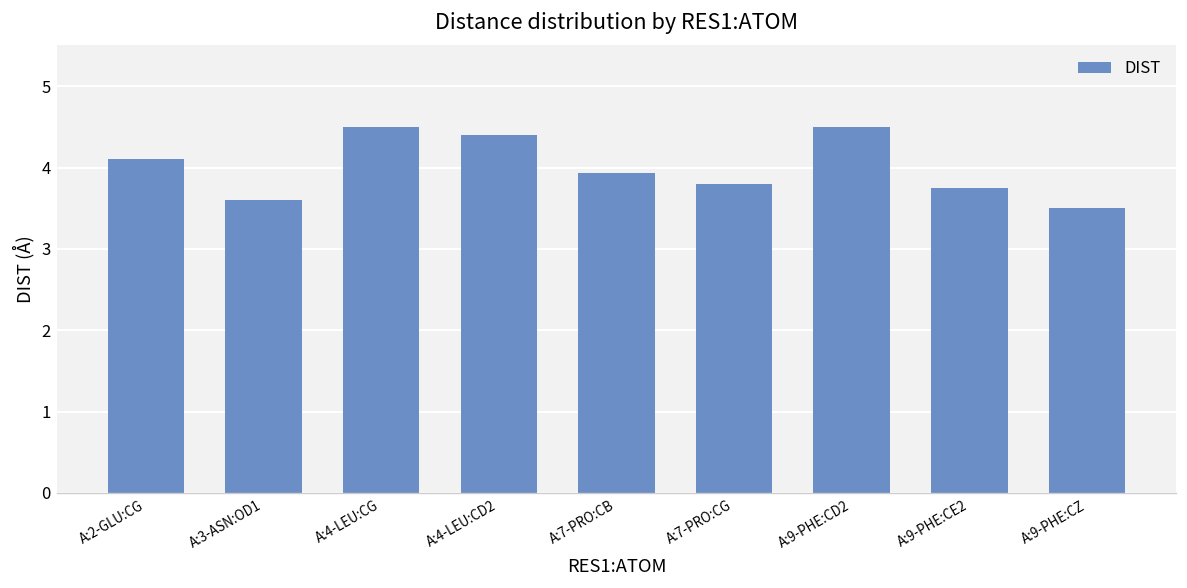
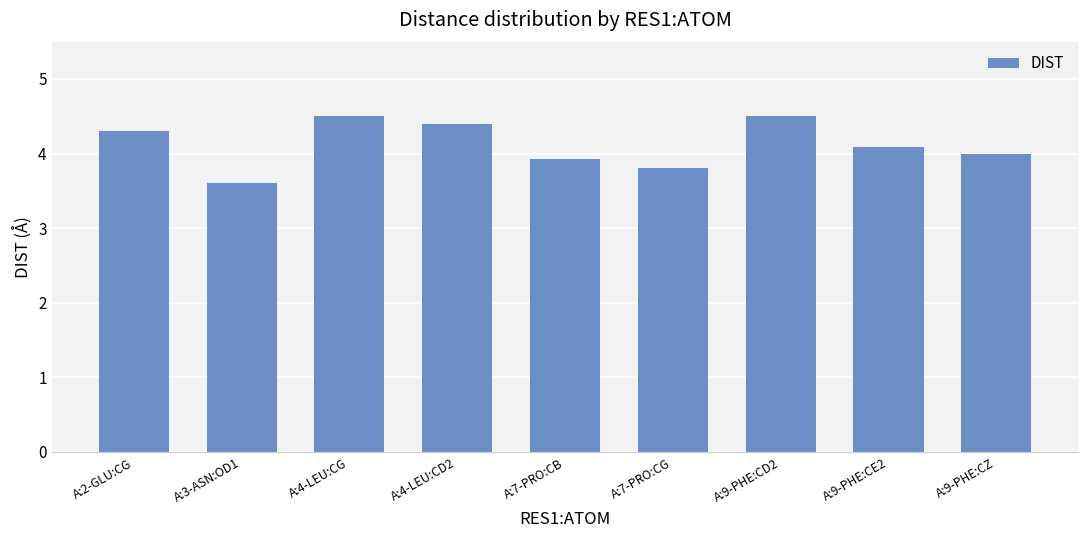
A:2-GLU:CG: 4.1 -> 4.3
A:9-PHE:CE2: 3.8 -> 4.1
A:9-PHE:CZ: 3.5 -> 4.0
